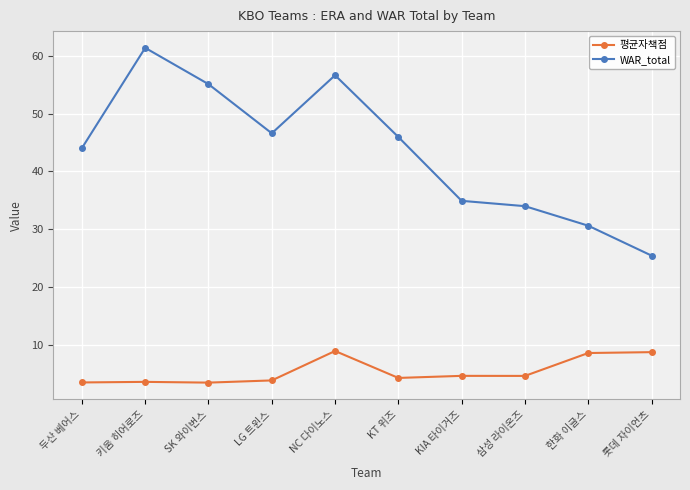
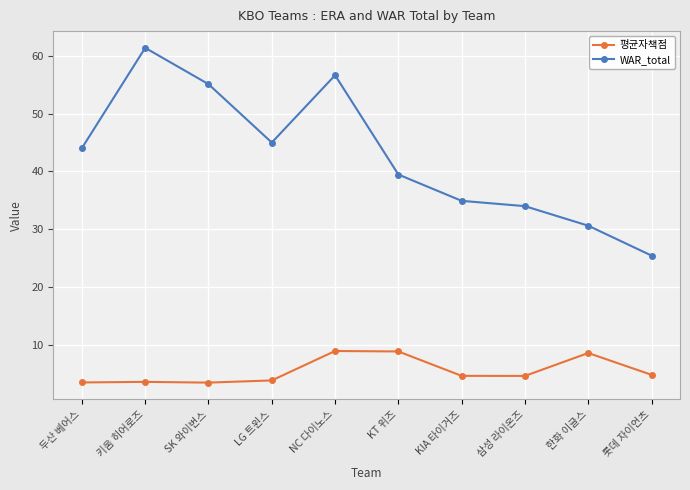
WAR_total, LG 트윈스: 47 -> 45
평균자책점, KT 위즈: 4 -> 9
WAR_total, KT 위즈: 46 -> 39
평균자책점, 롯데 자이언츠: 9 -> 5
